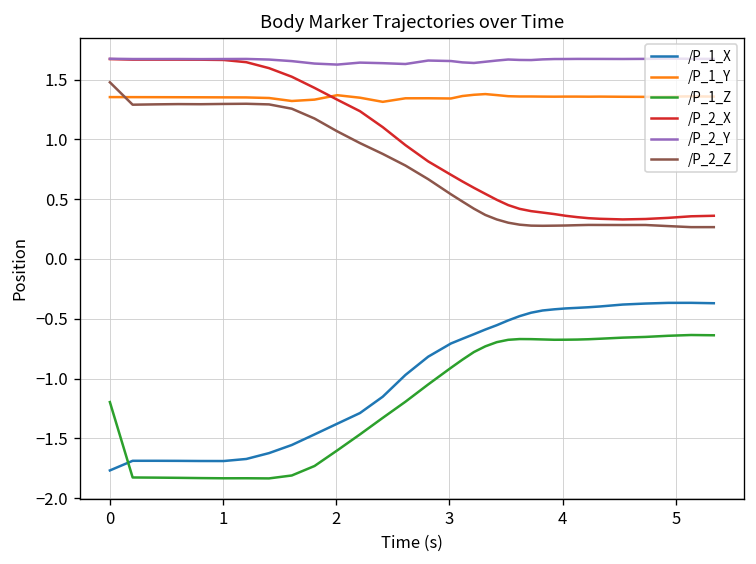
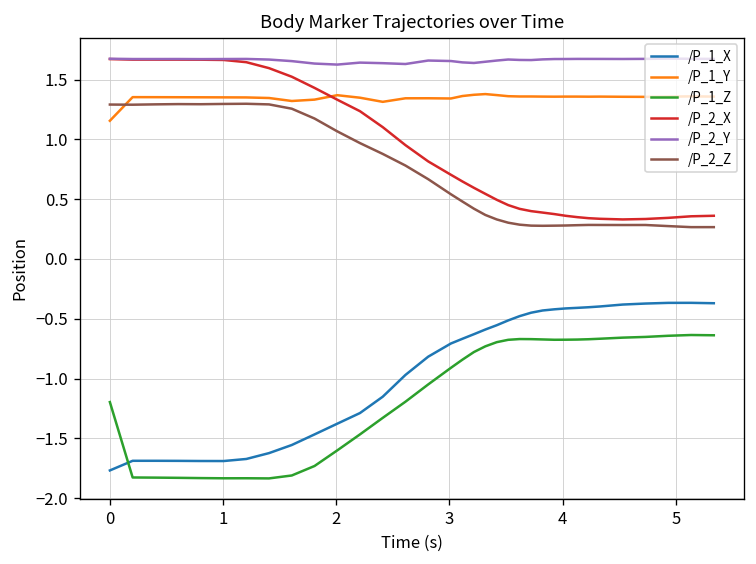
/P_1_Y, 0: 1.4 -> 1.2
/P_2_Z, 0: 1.5 -> 1.3
